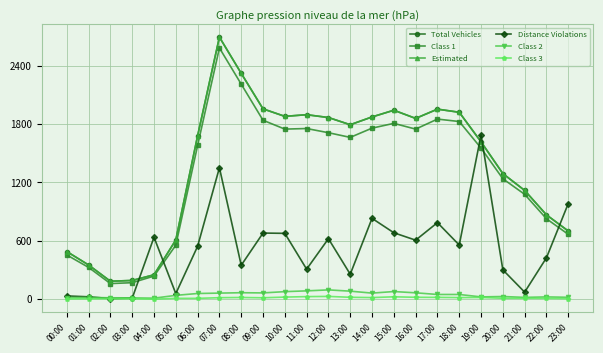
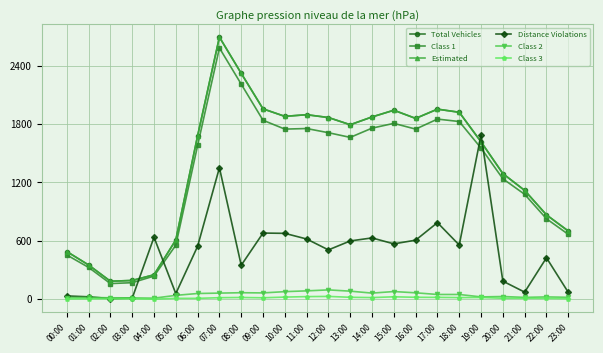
Distance Violations, 11:00: 300 -> 600
Distance Violations, 12:00: 600 -> 500
Distance Violations, 13:00: 300 -> 600
Distance Violations, 14:00: 800 -> 600
Distance Violations, 15:00: 700 -> 600
Distance Violations, 20:00: 300 -> 200
Distance Violations, 23:00: 1000 -> 100
